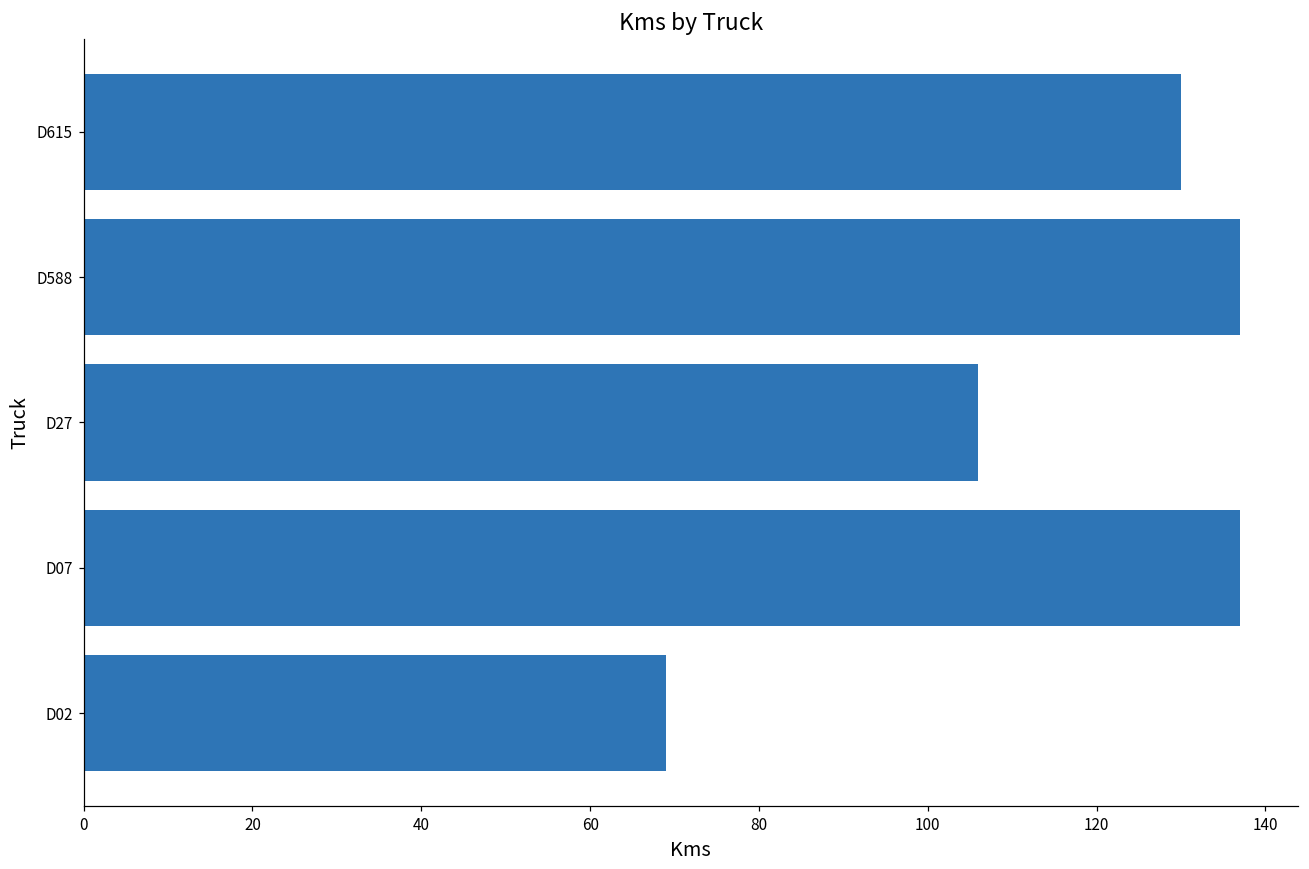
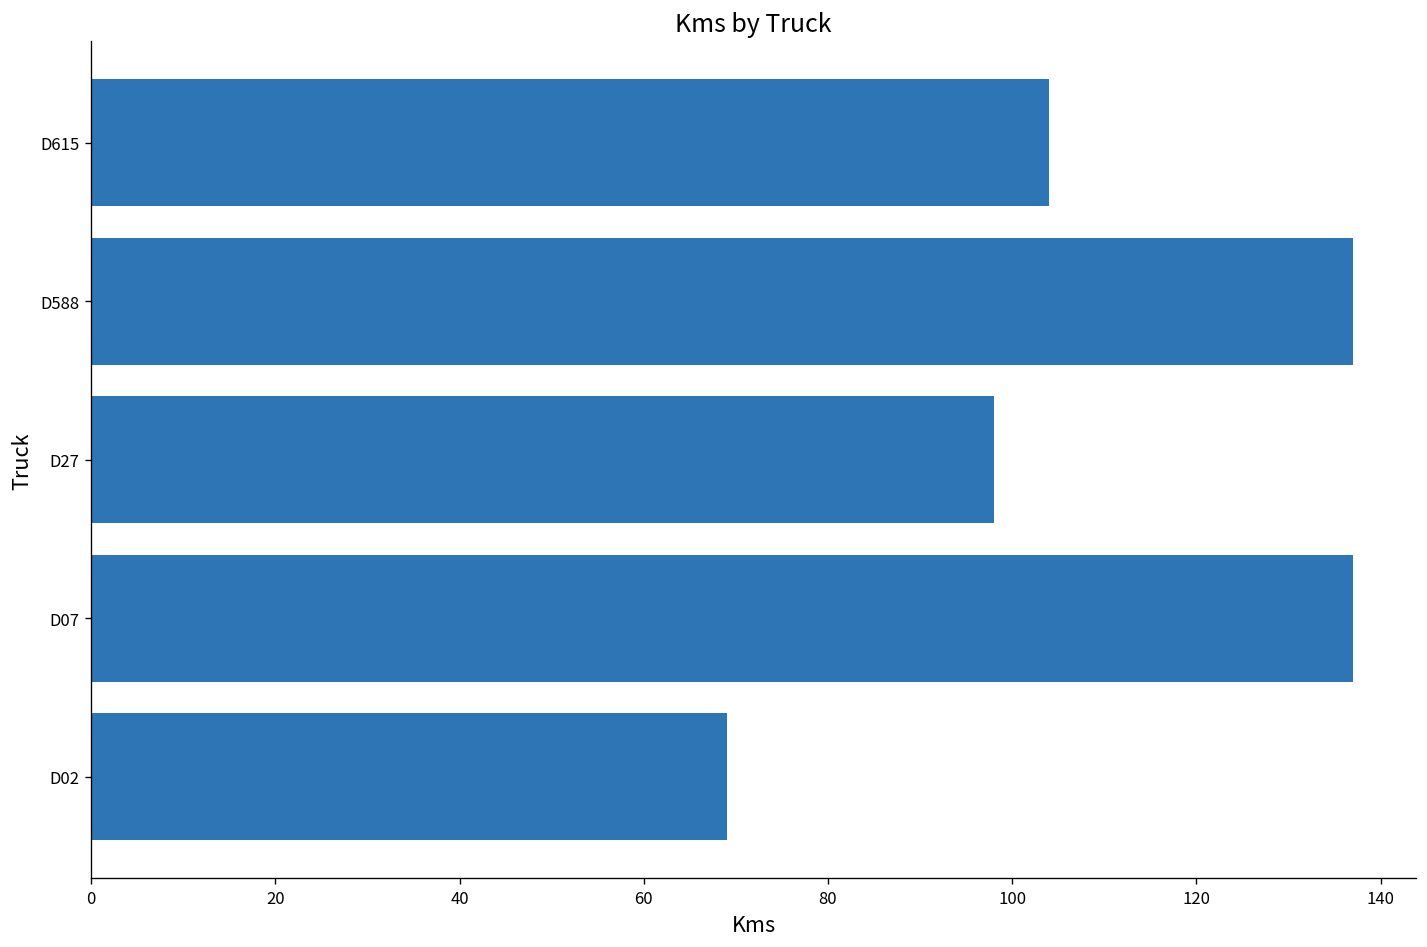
D615: 130 -> 104
D27: 106 -> 98
